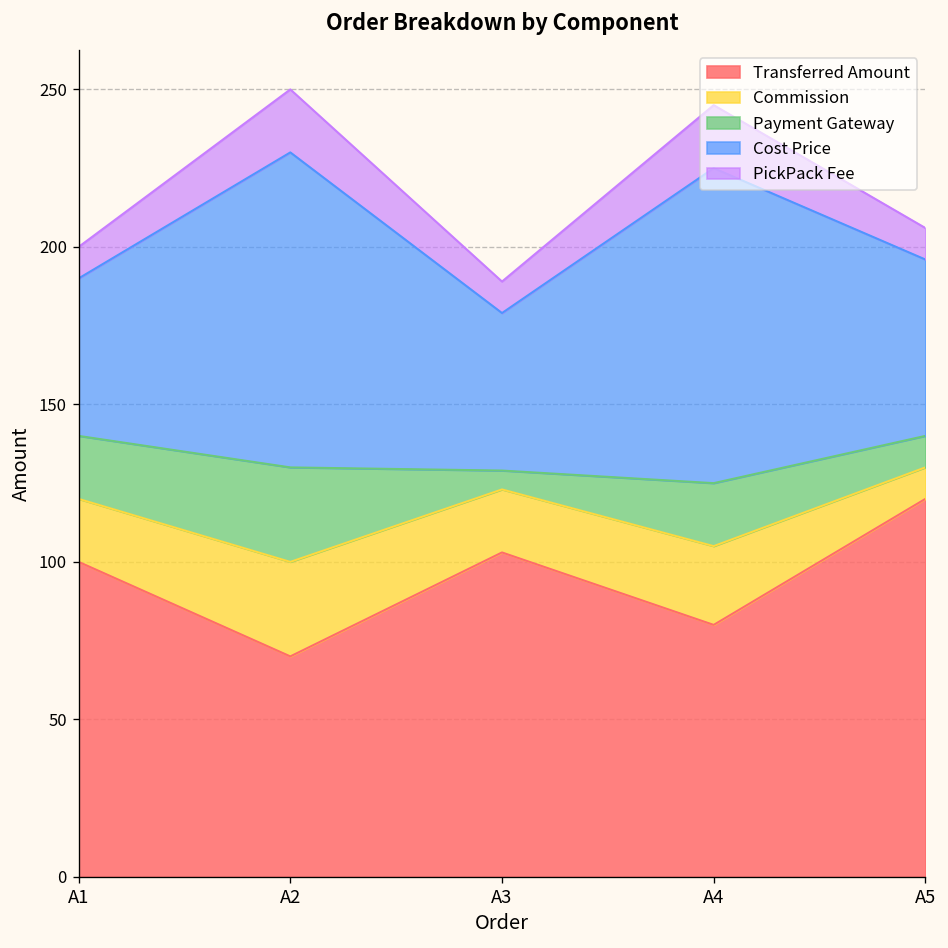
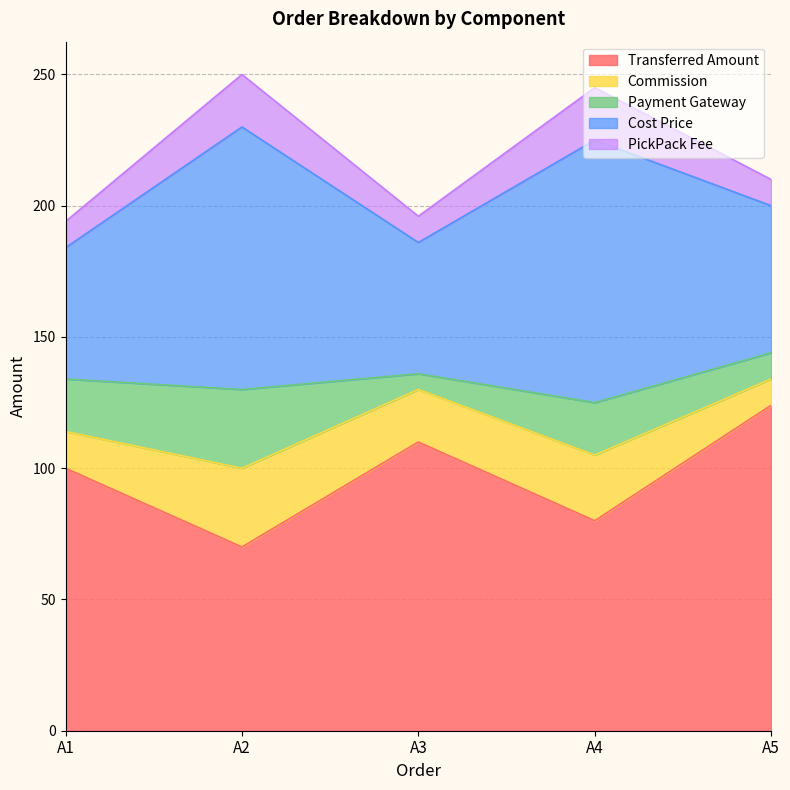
Commission, A1: 20 -> 14
Transferred Amount, A3: 103 -> 110
Transferred Amount, A5: 120 -> 124
